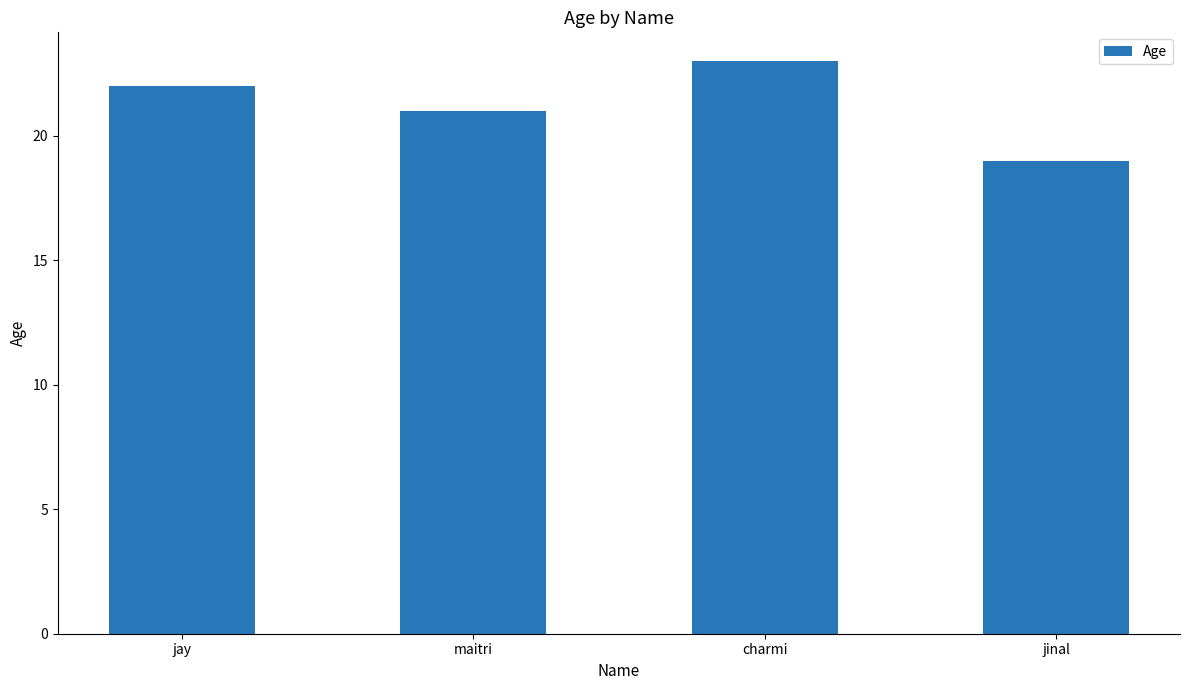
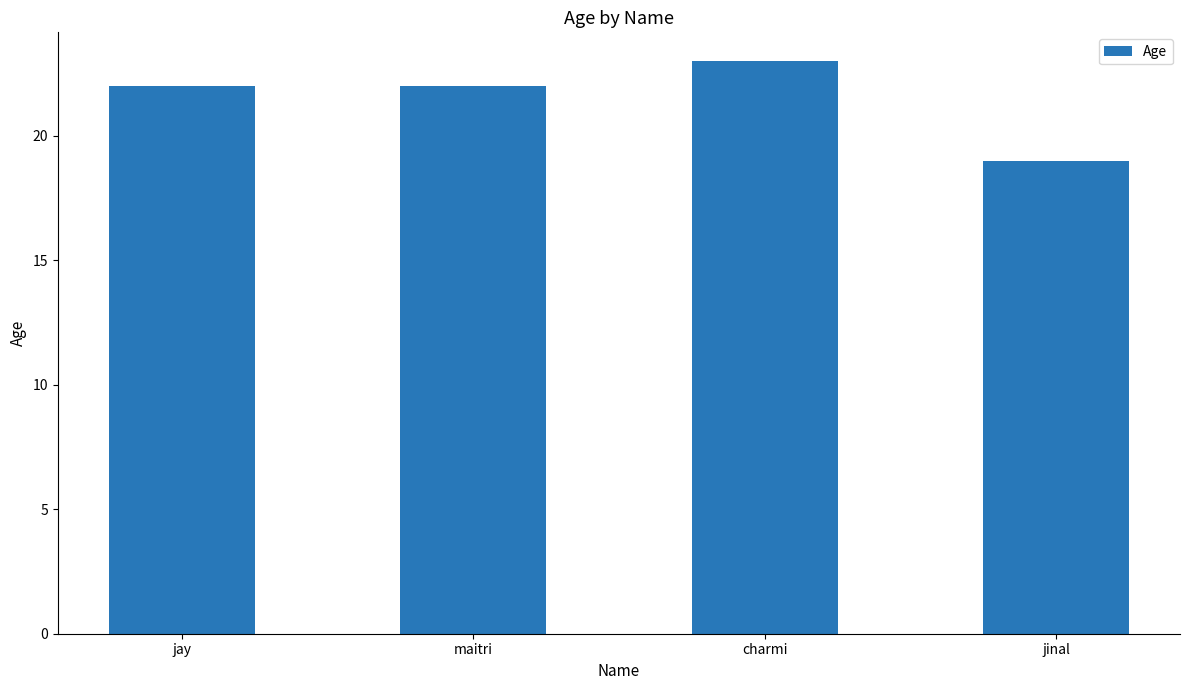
maitri: 21 -> 22
